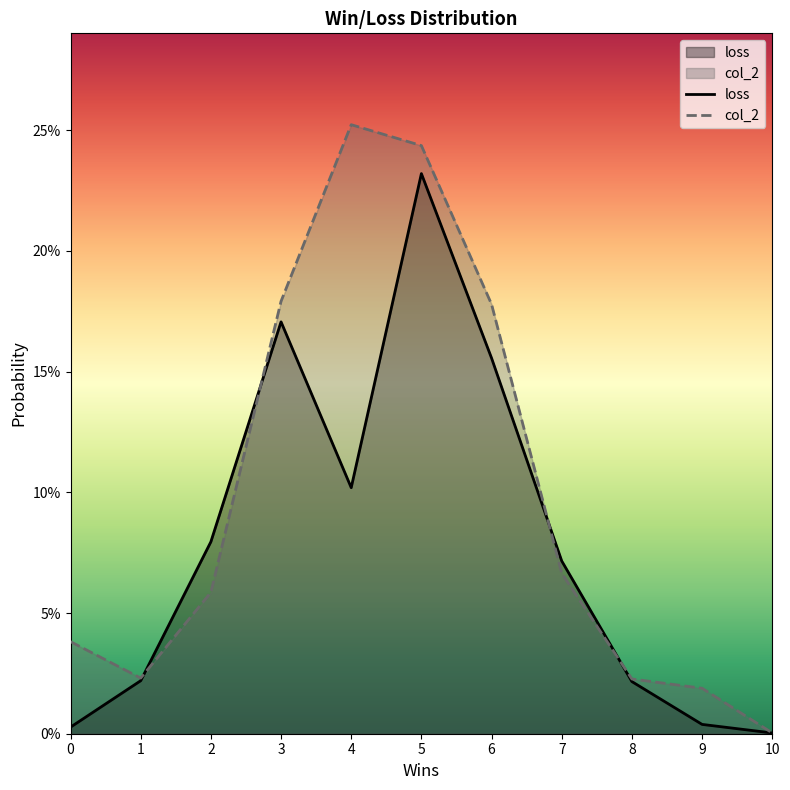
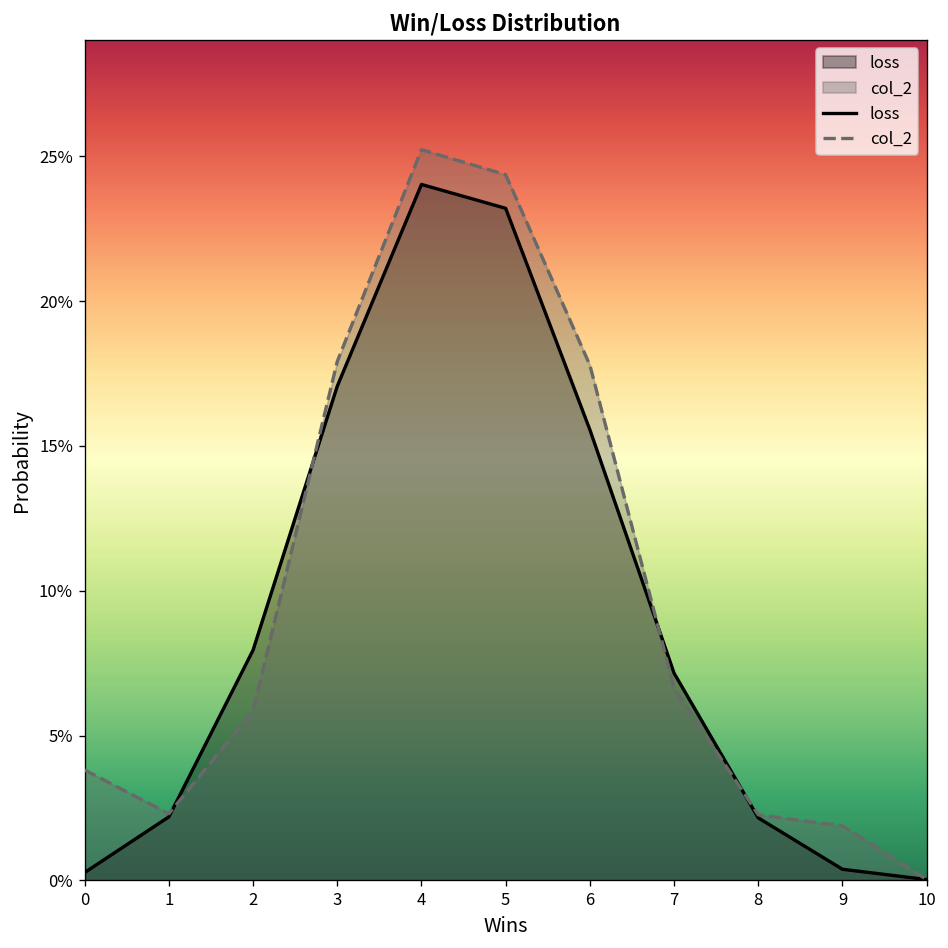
loss, 4: 10.2% -> 24.0%
